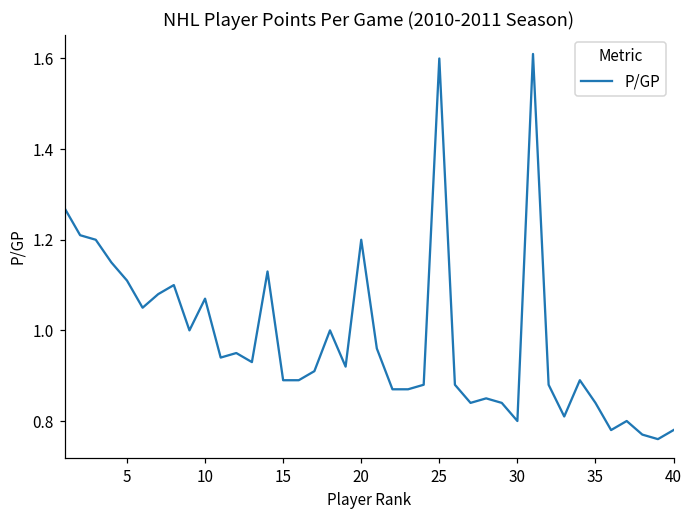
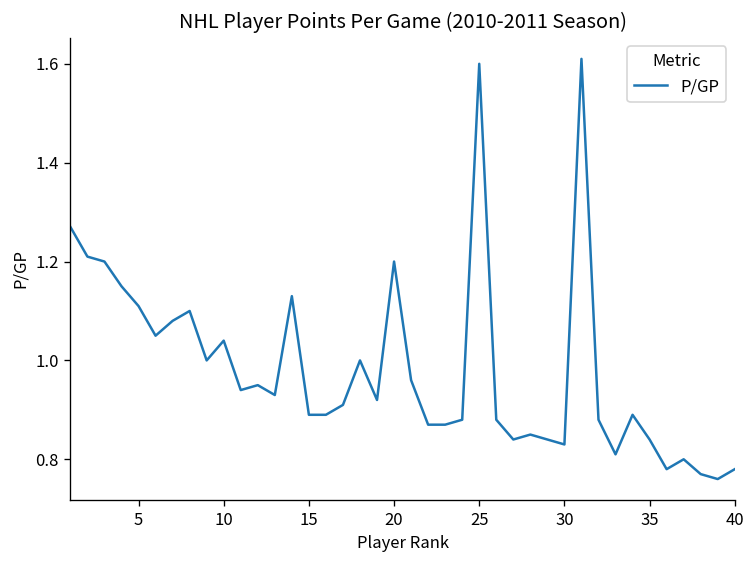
10: 1.07 -> 1.04
30: 0.80 -> 0.83
